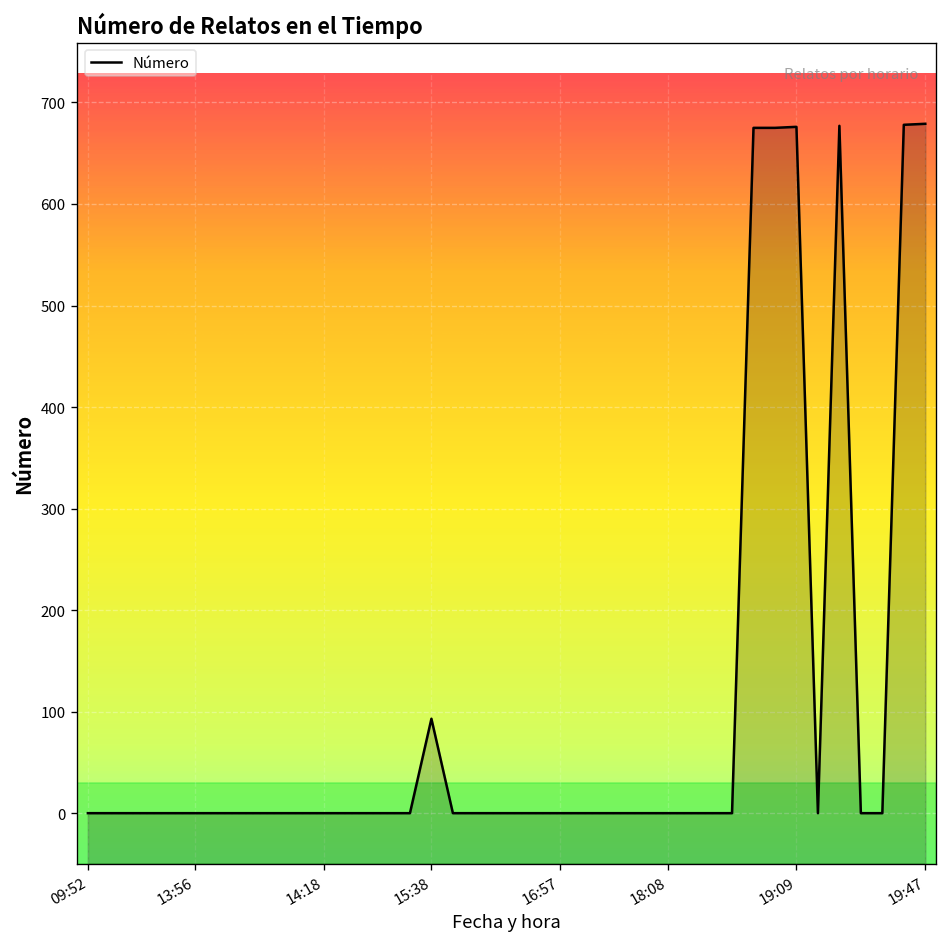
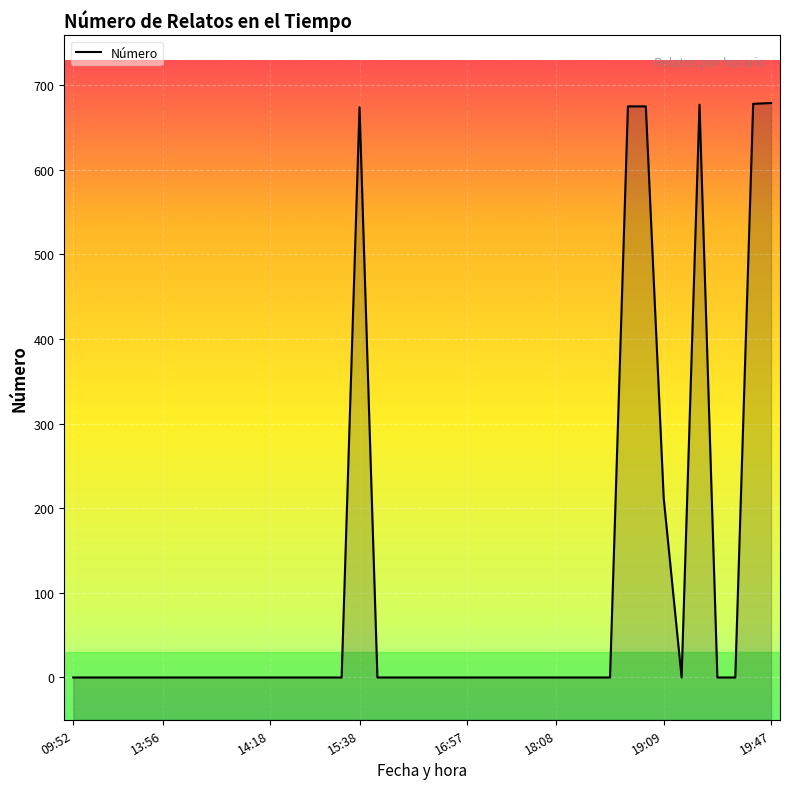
15:38: 90 -> 670
19:09: 680 -> 210
